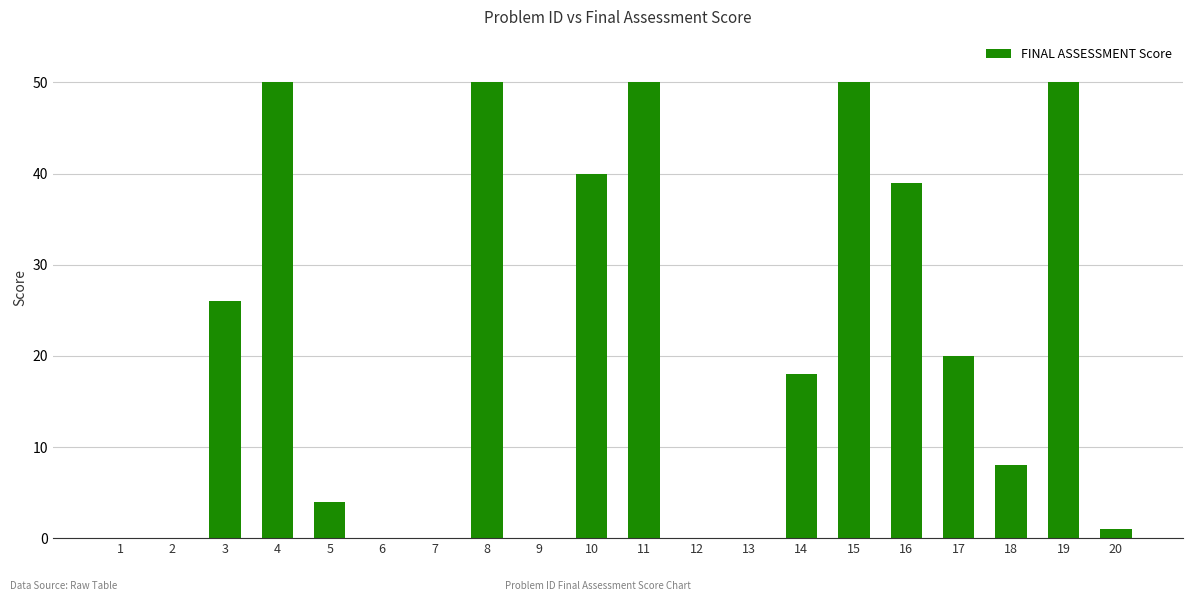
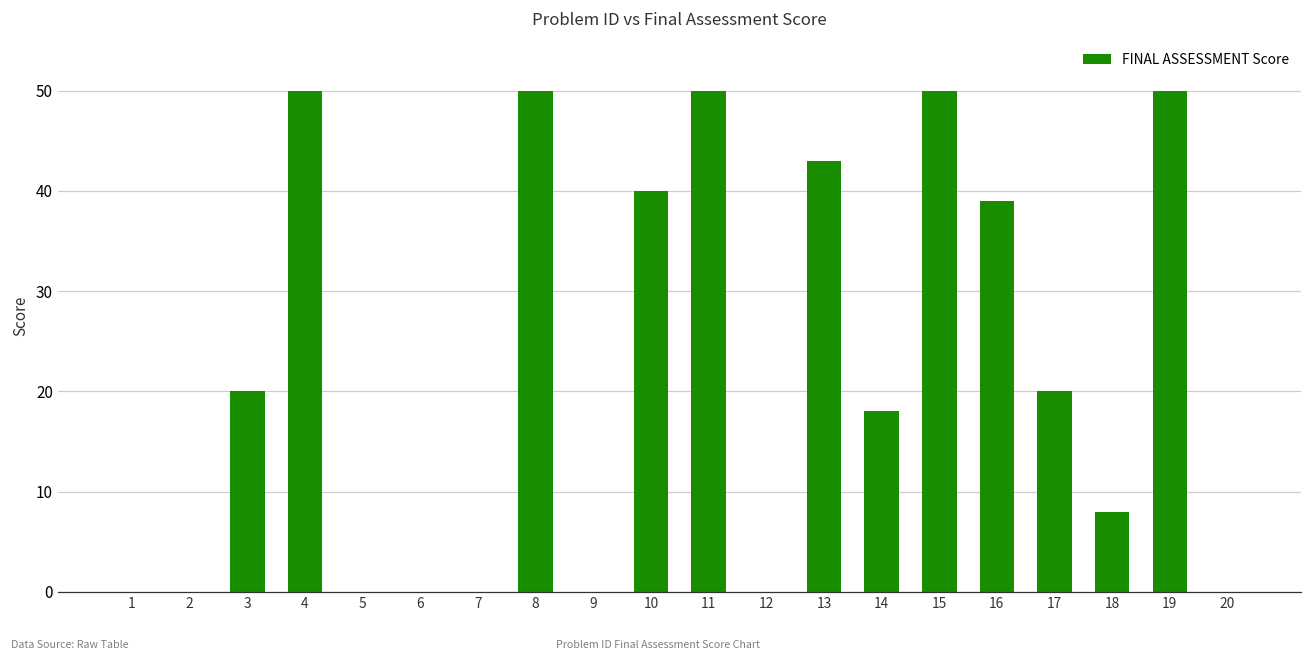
3: 26 -> 20
5: 4 -> 0
13: 0 -> 43
20: 1 -> 0
